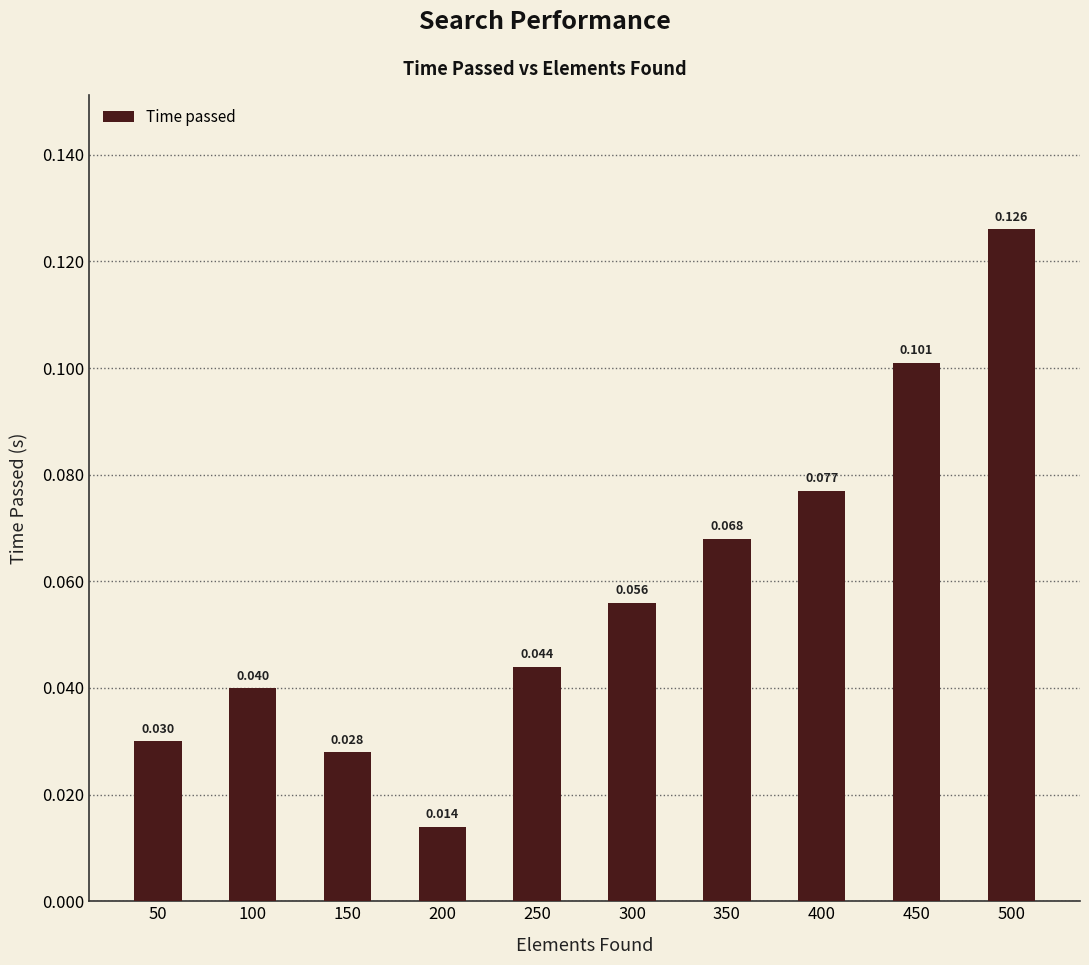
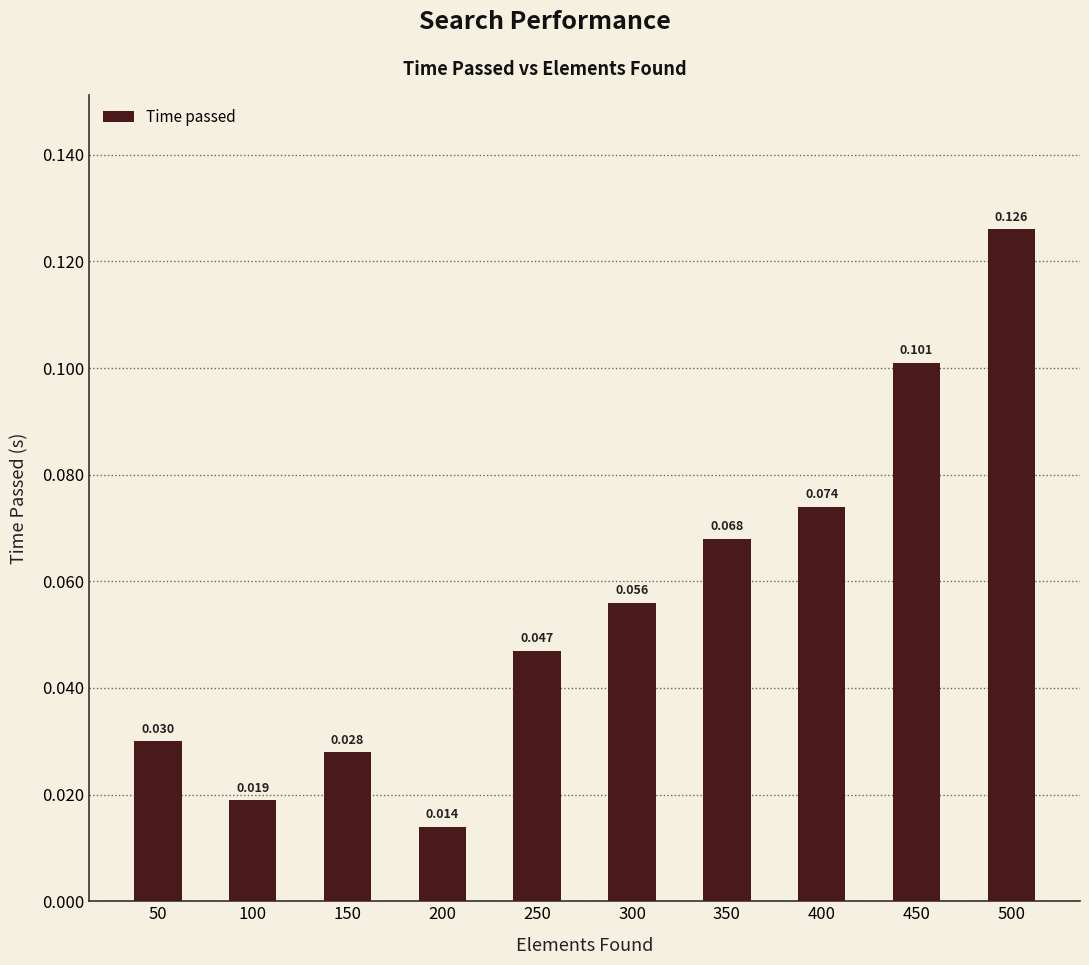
100: 0.040 -> 0.019
250: 0.044 -> 0.047
400: 0.077 -> 0.074
